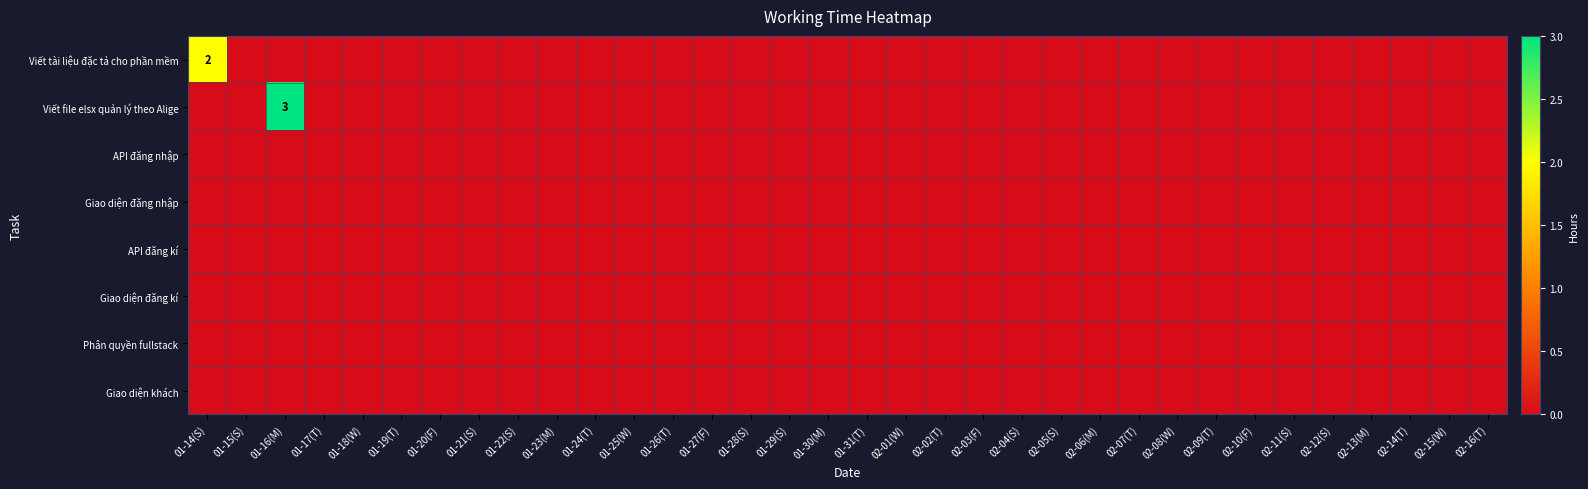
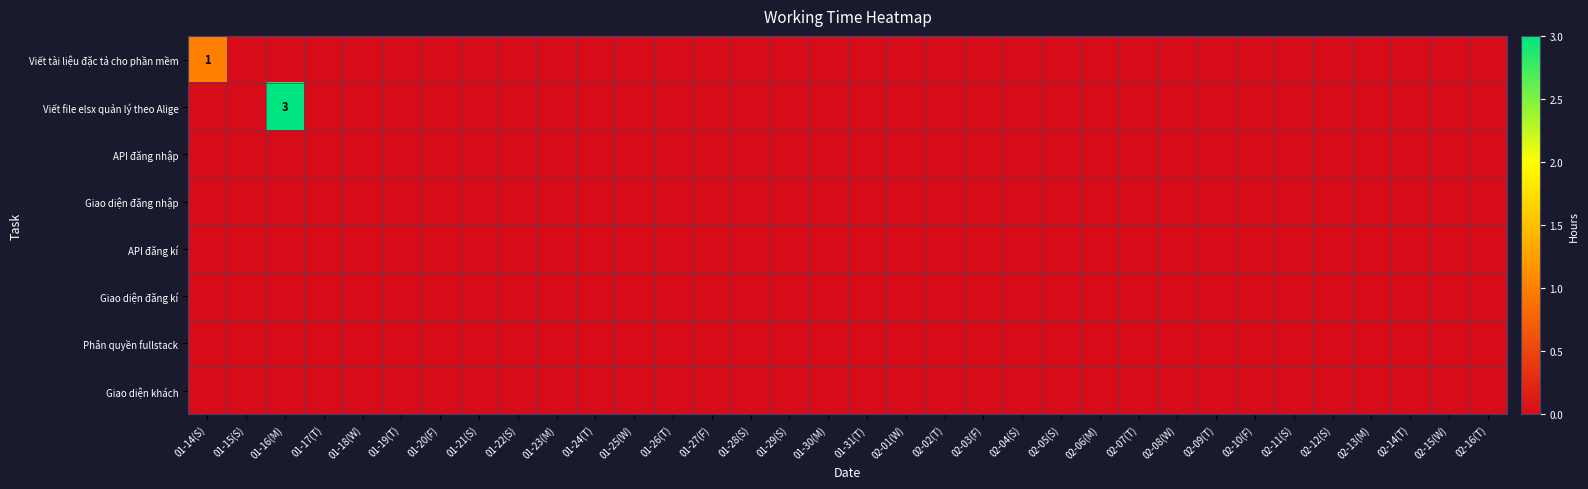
Viết tài liệu đặc tả cho phần mềm, 01-14(S): 2 -> 1
